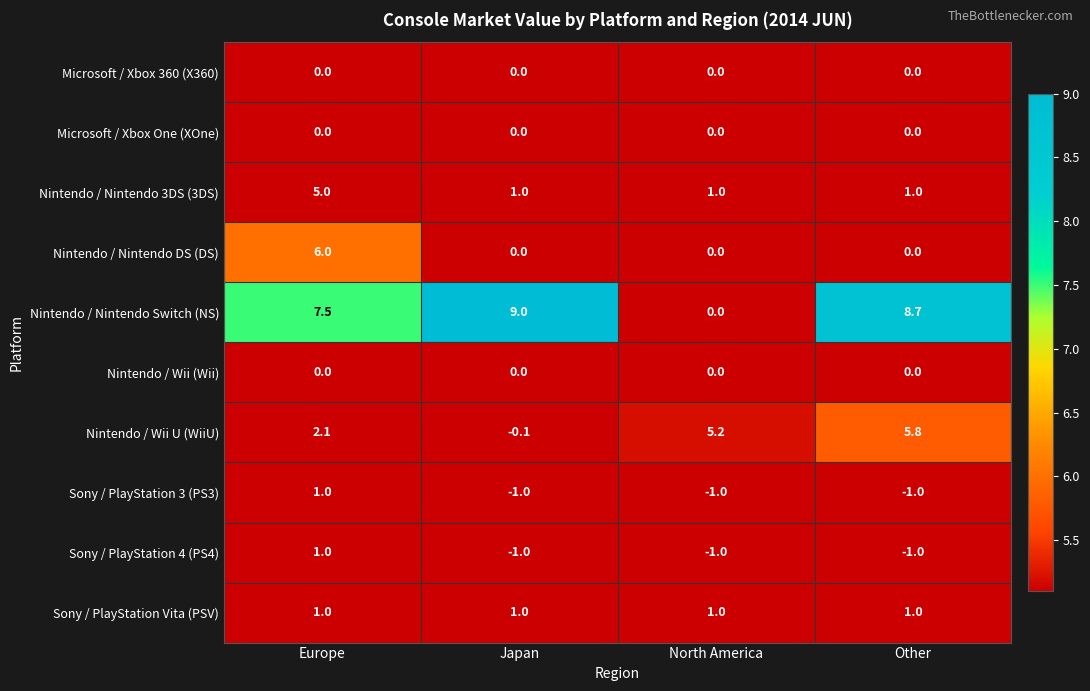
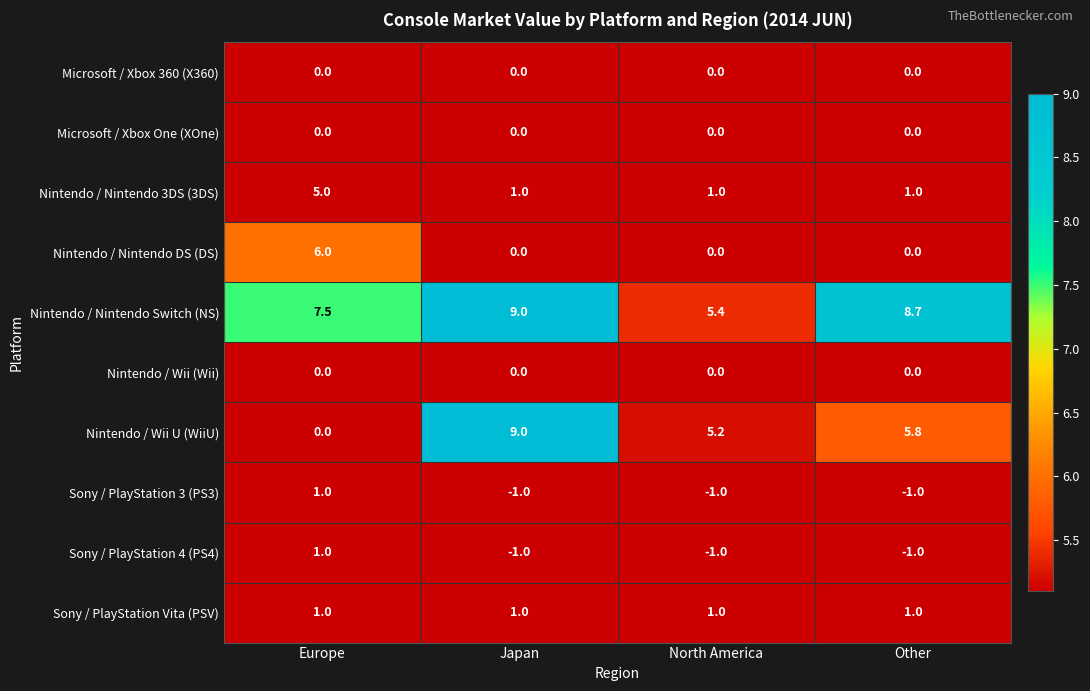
Nintendo / Nintendo Switch (NS), North America: 0.0 -> 5.4
Nintendo / Wii U (WiiU), Europe: 2.1 -> 0.0
Nintendo / Wii U (WiiU), Japan: -0.1 -> 9.0
